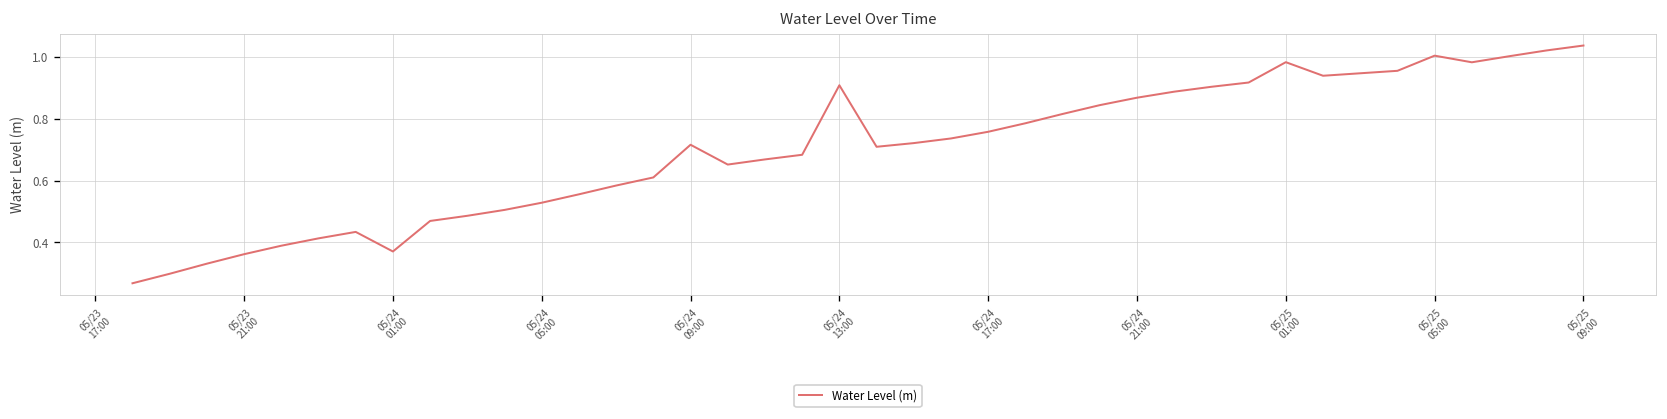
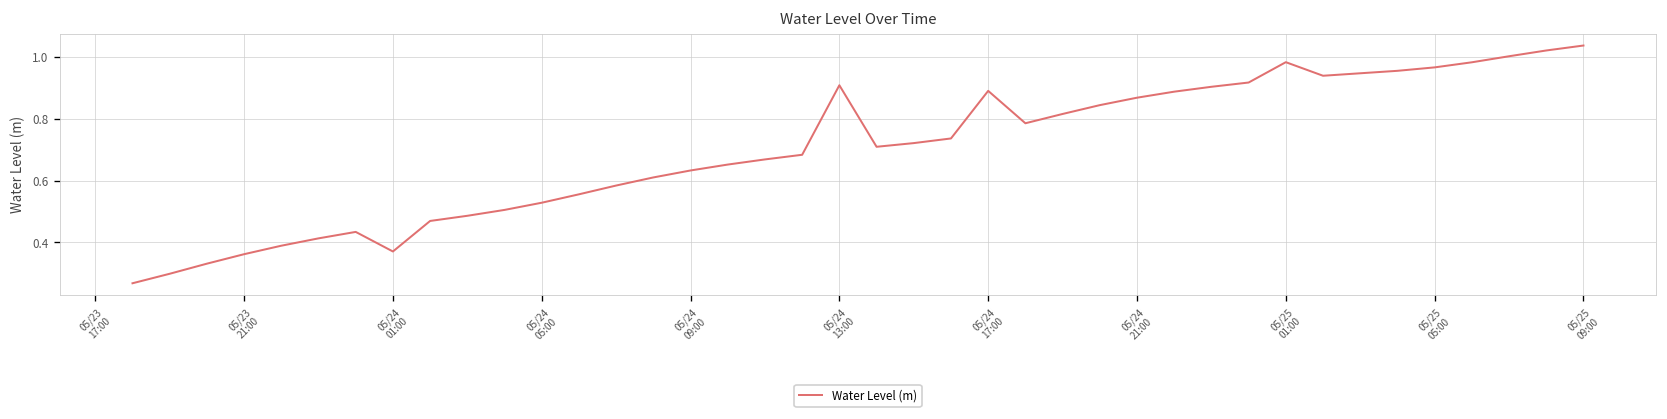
05/24 09:00: 0.72 -> 0.63
05/24 17:00: 0.76 -> 0.89
05/25 05:00: 1.00 -> 0.97
